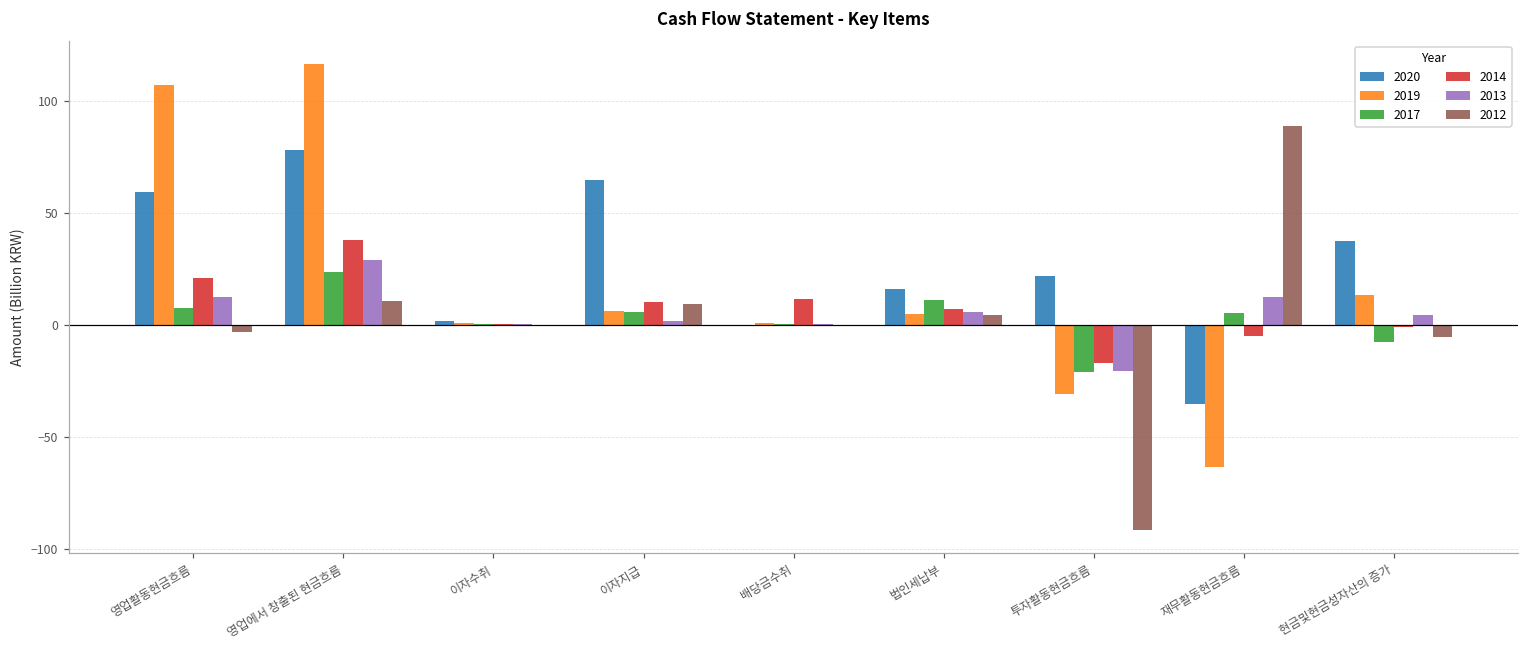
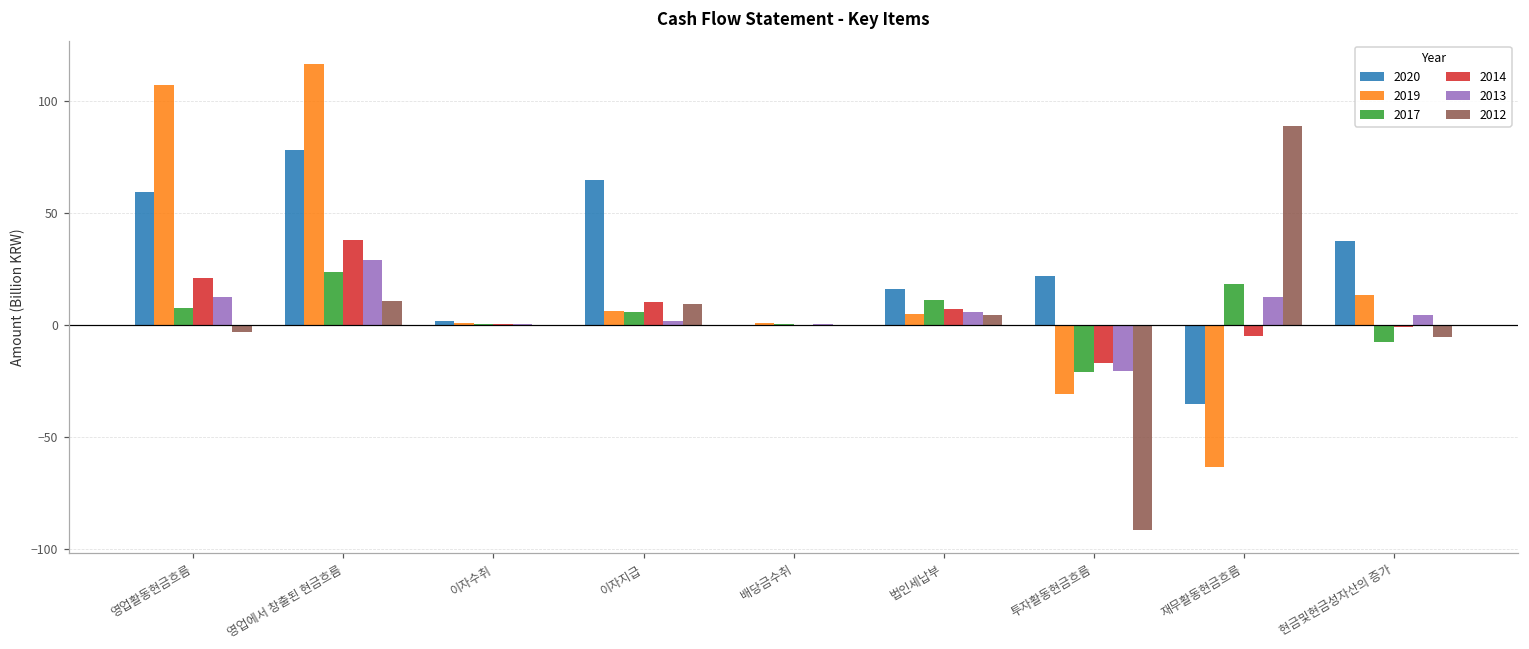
2014, 배당금수취: 12 -> 0
2017, 재무활동현금흐름: 5 -> 18
